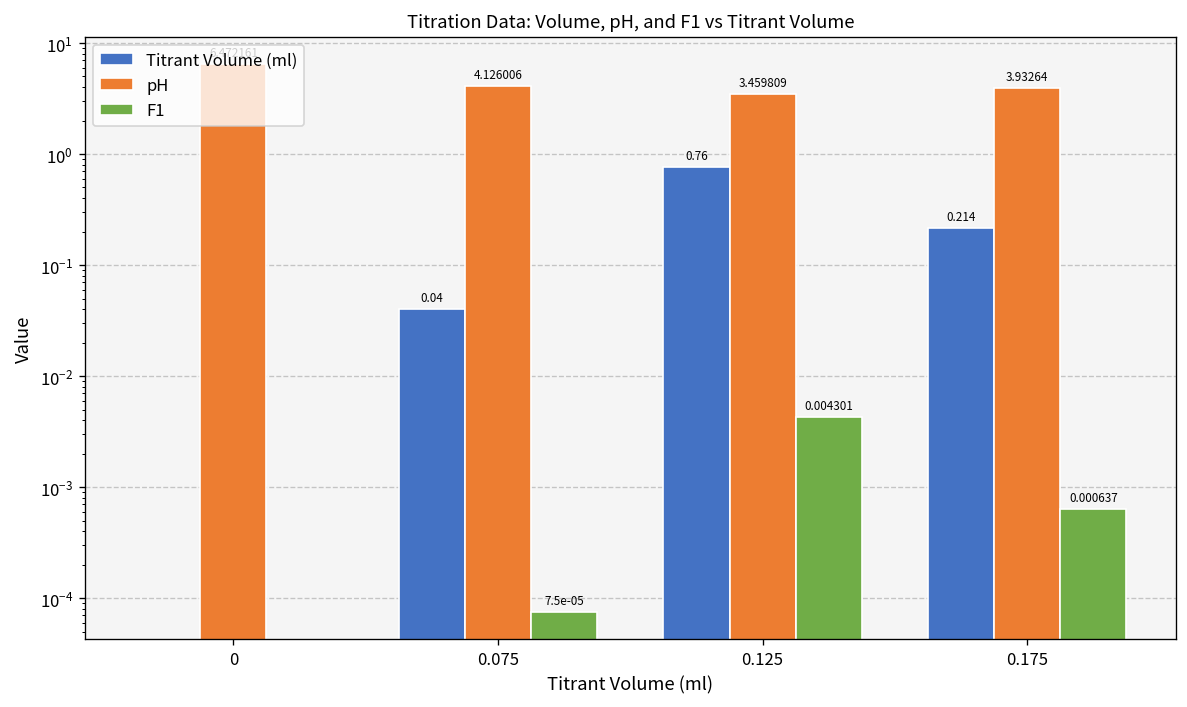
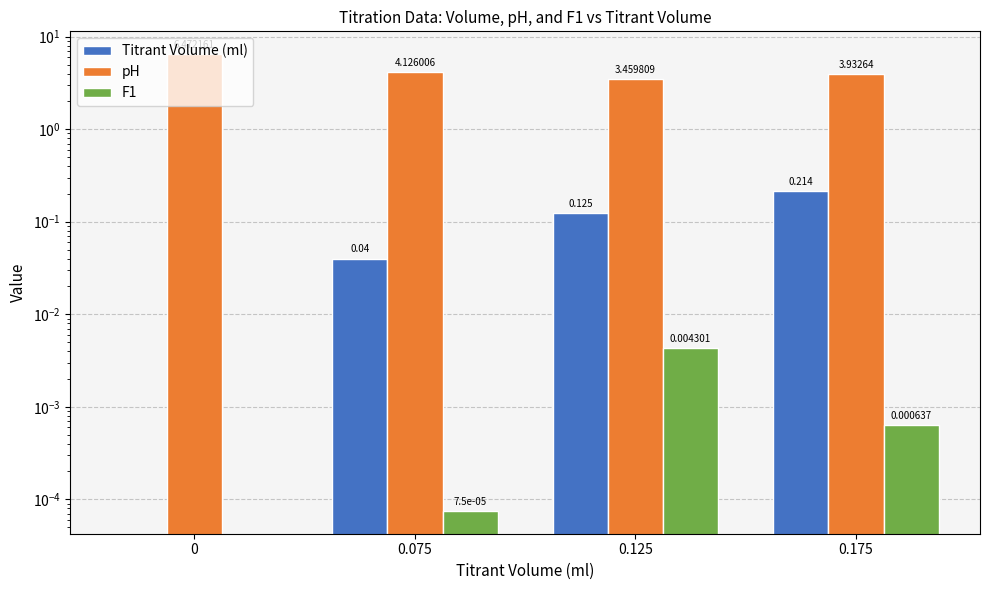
Titrant Volume (ml), 0.125: 0.76 -> 0.125
